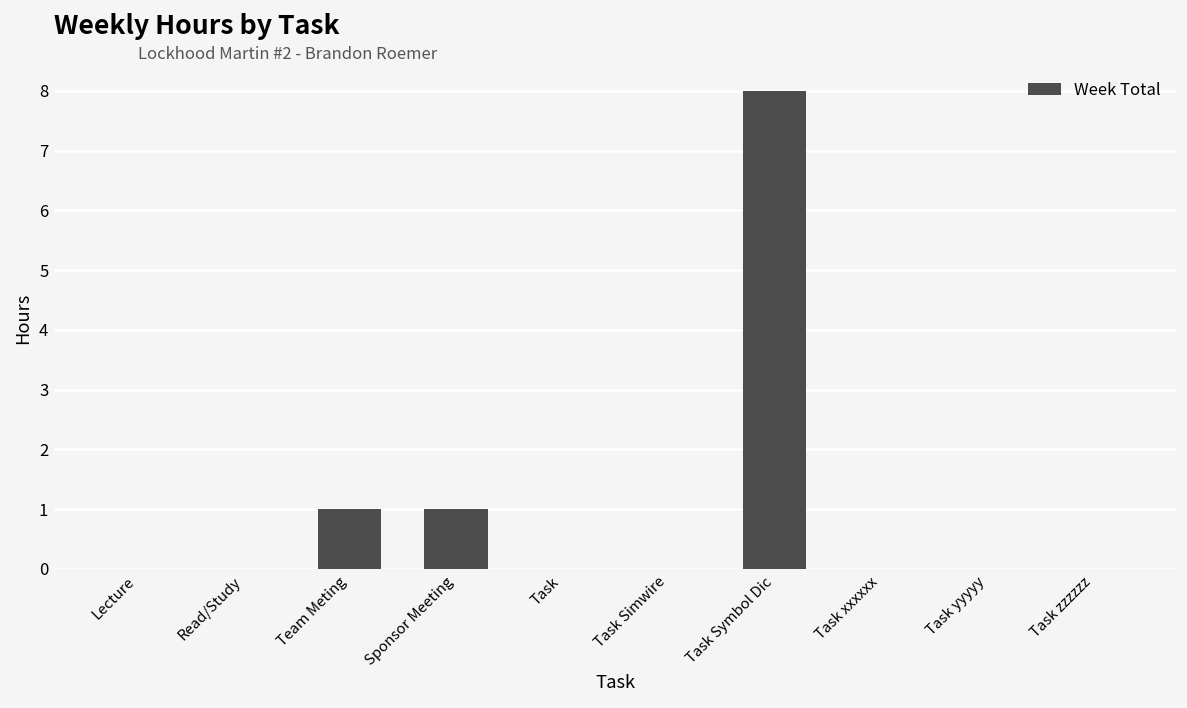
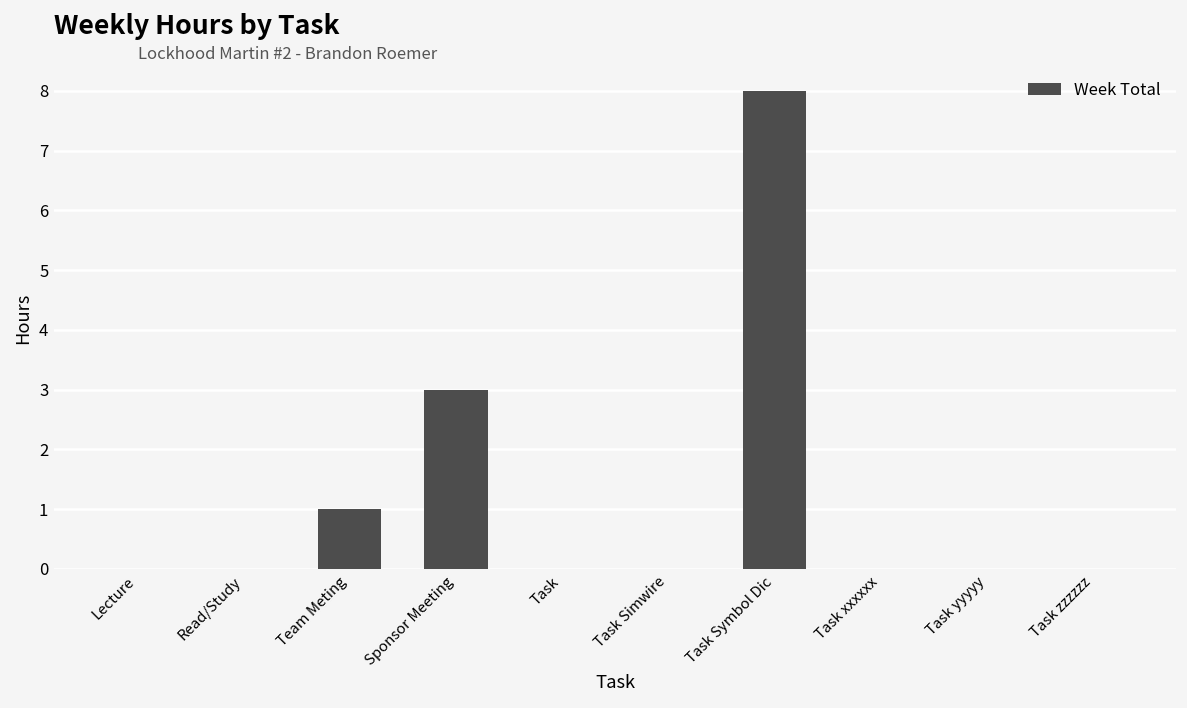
Sponsor Meeting: 1 -> 3
